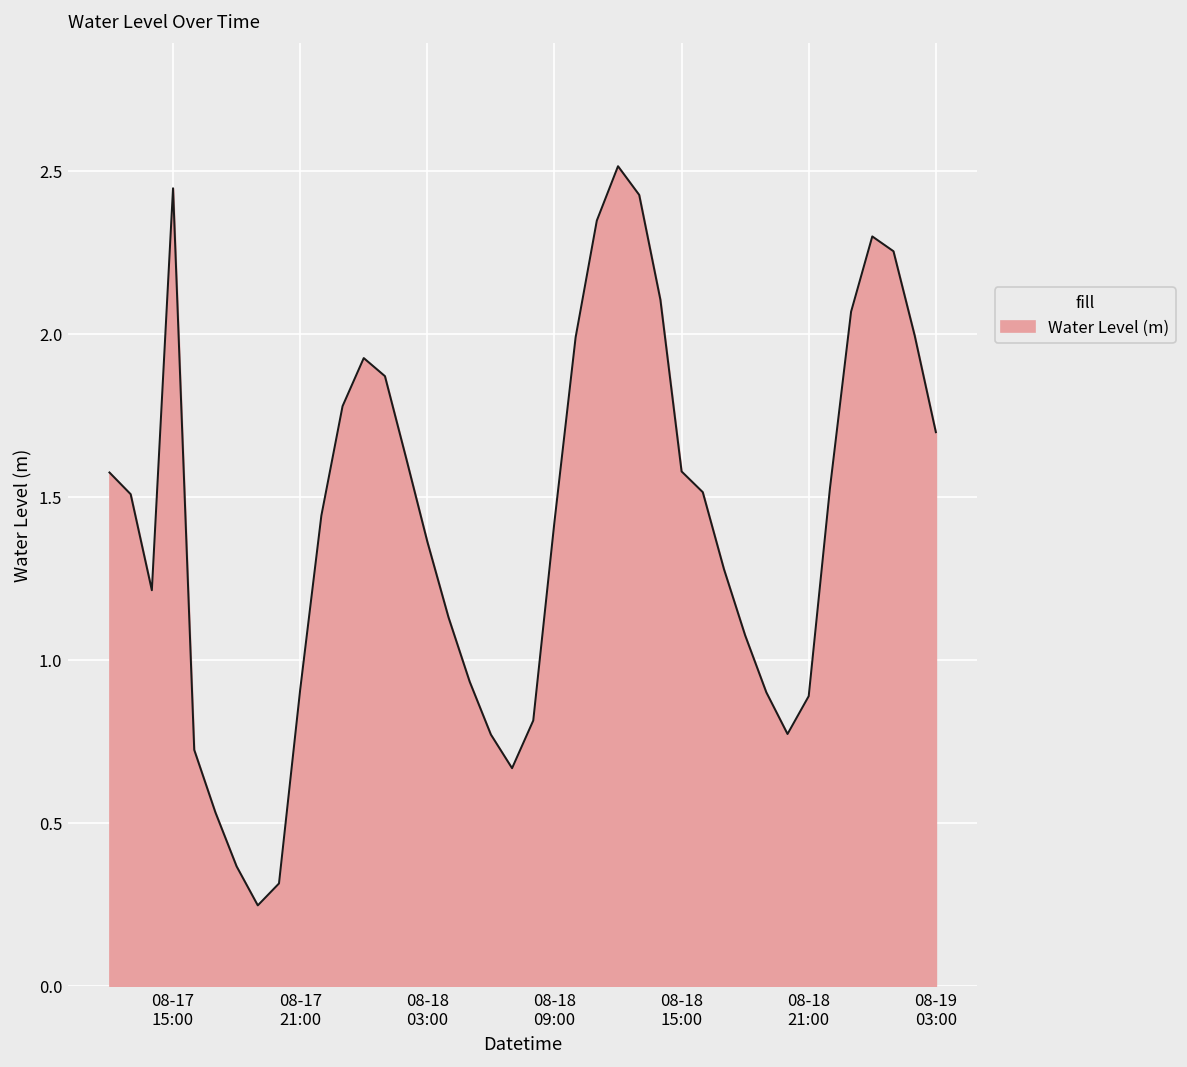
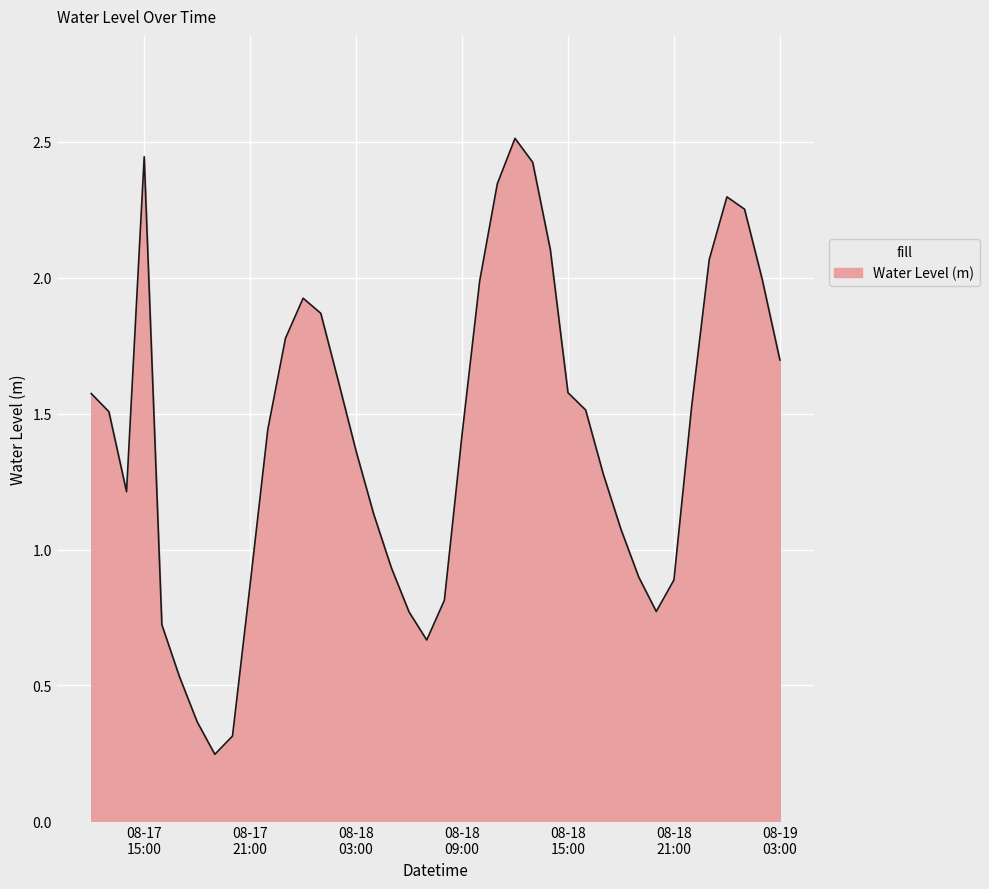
08-17 21:00: 0.91 -> 0.87
